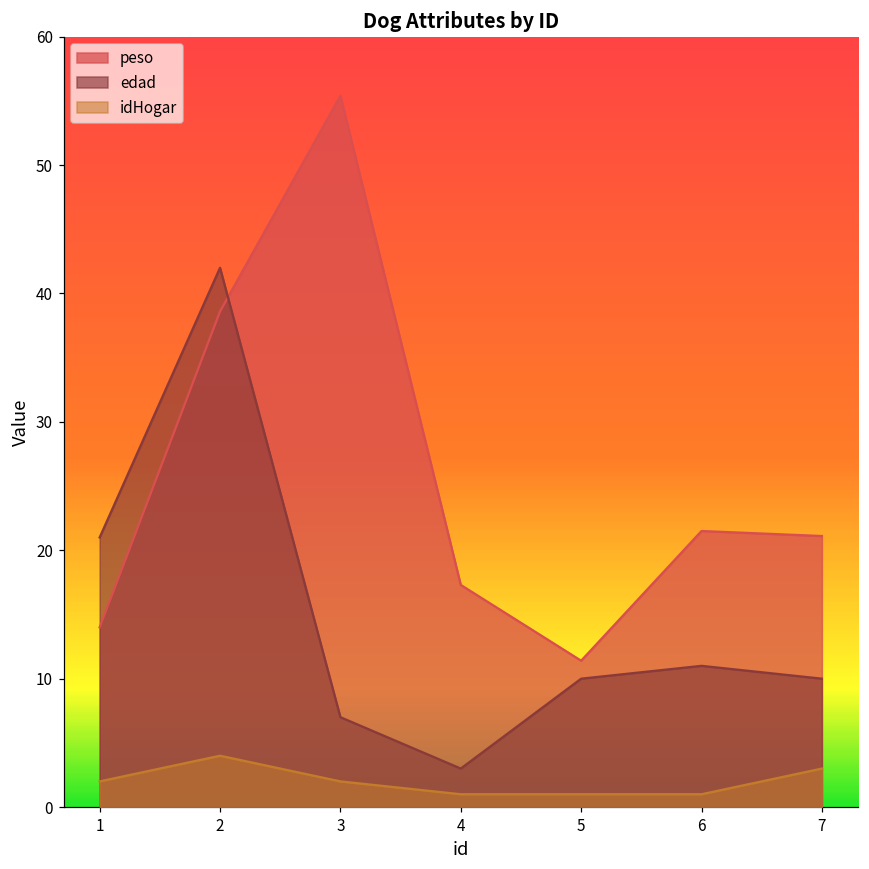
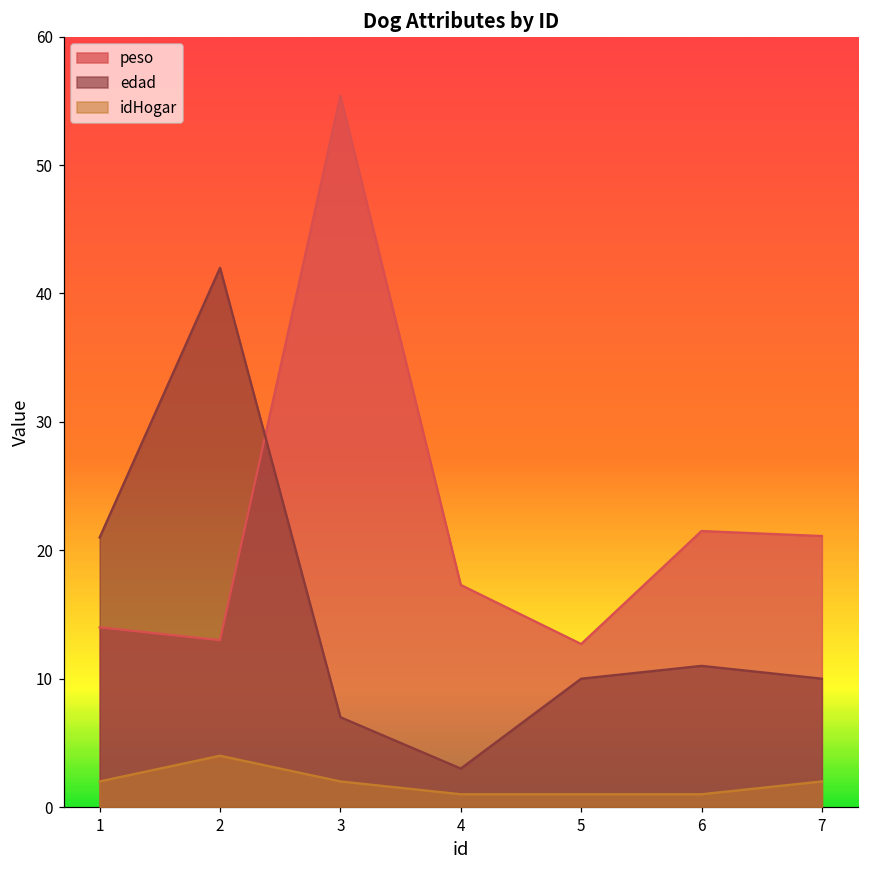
peso, 2: 38.6 -> 13.0
peso, 5: 11.4 -> 12.7
idHogar, 7: 3 -> 2
